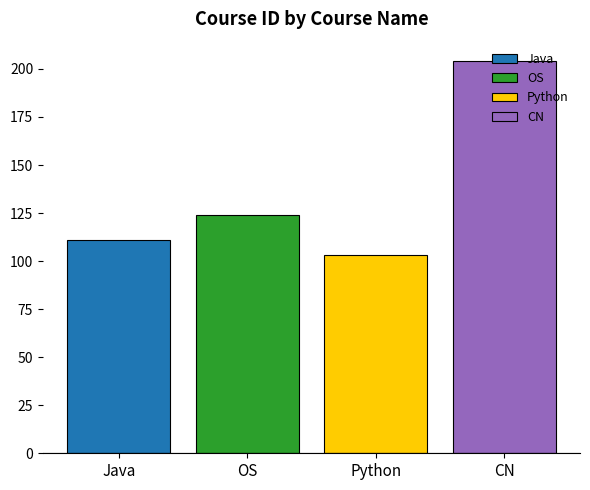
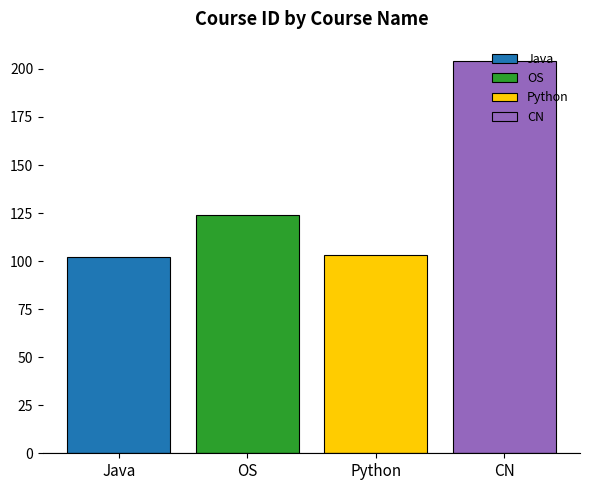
Java: 111 -> 102
